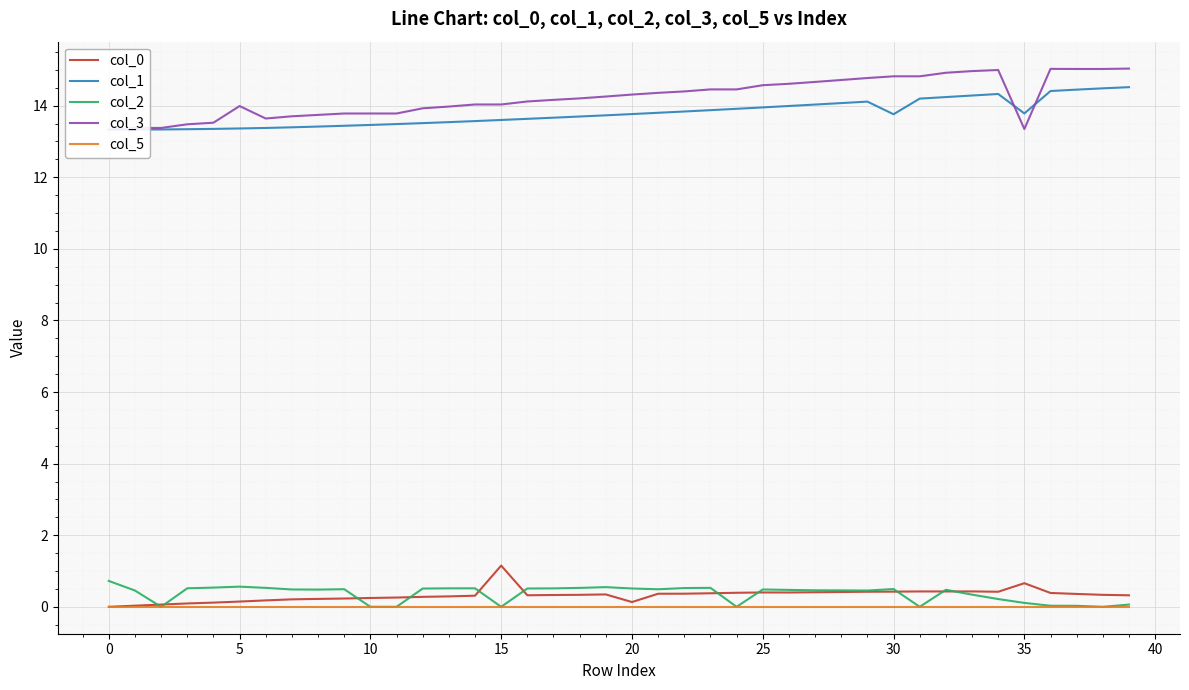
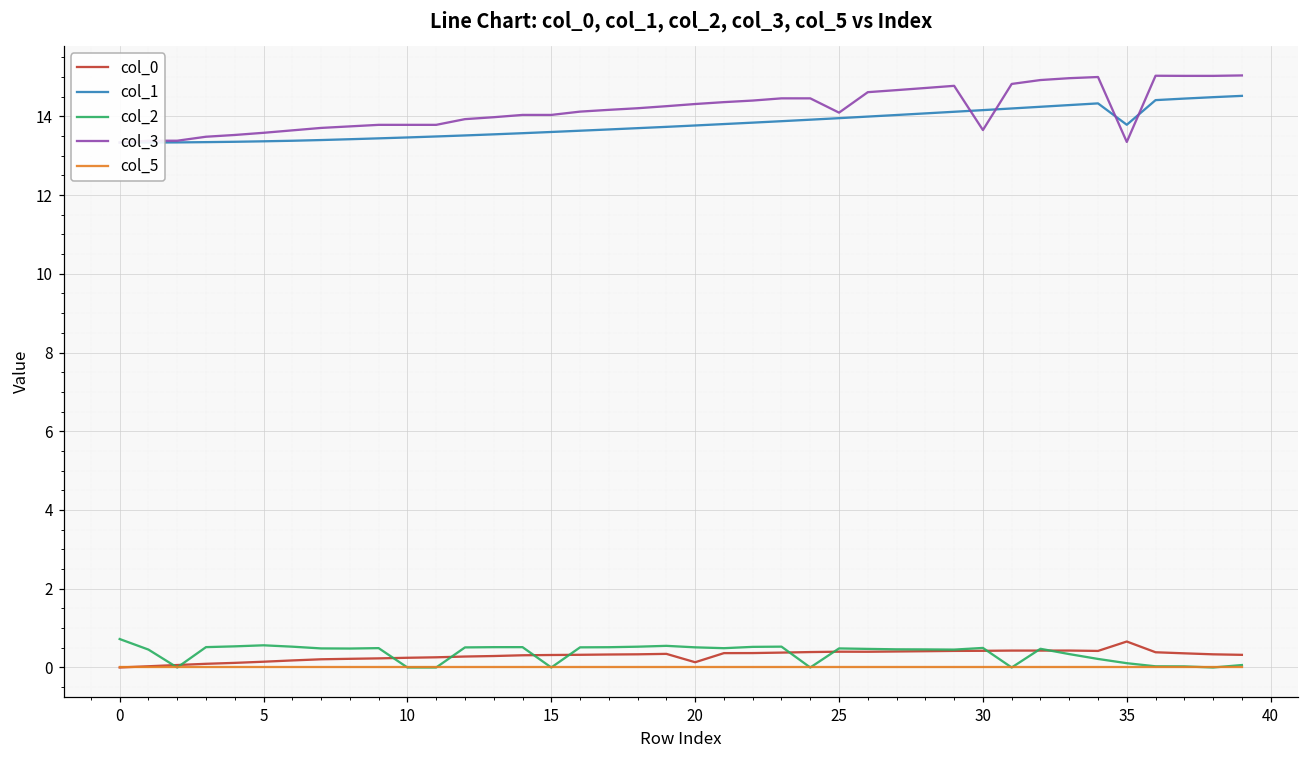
col_3, 5: 14.0 -> 13.6
col_0, 15: 1.2 -> 0.3
col_3, 25: 14.6 -> 14.1
col_1, 30: 13.8 -> 14.2
col_3, 30: 14.8 -> 13.7
